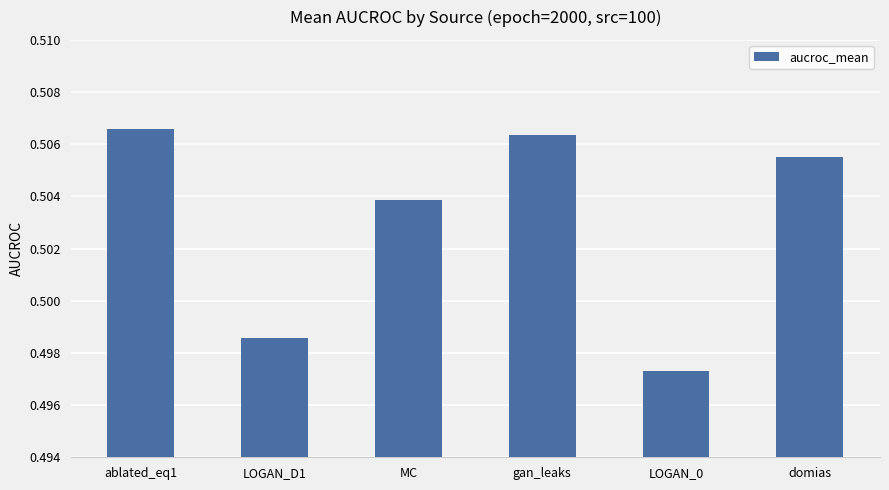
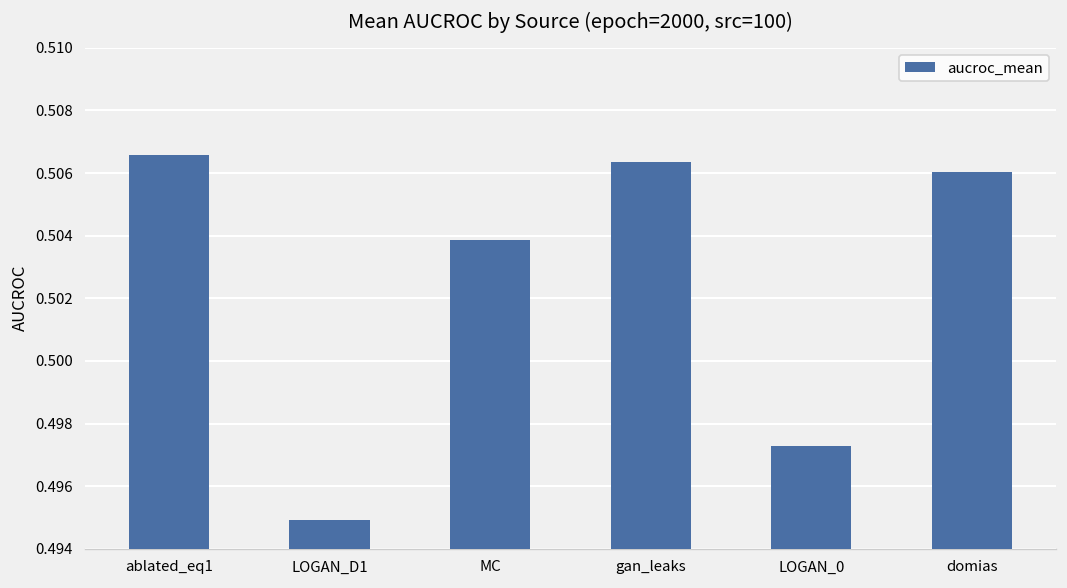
LOGAN_D1: 0.4986 -> 0.4949
domias: 0.5055 -> 0.5060
